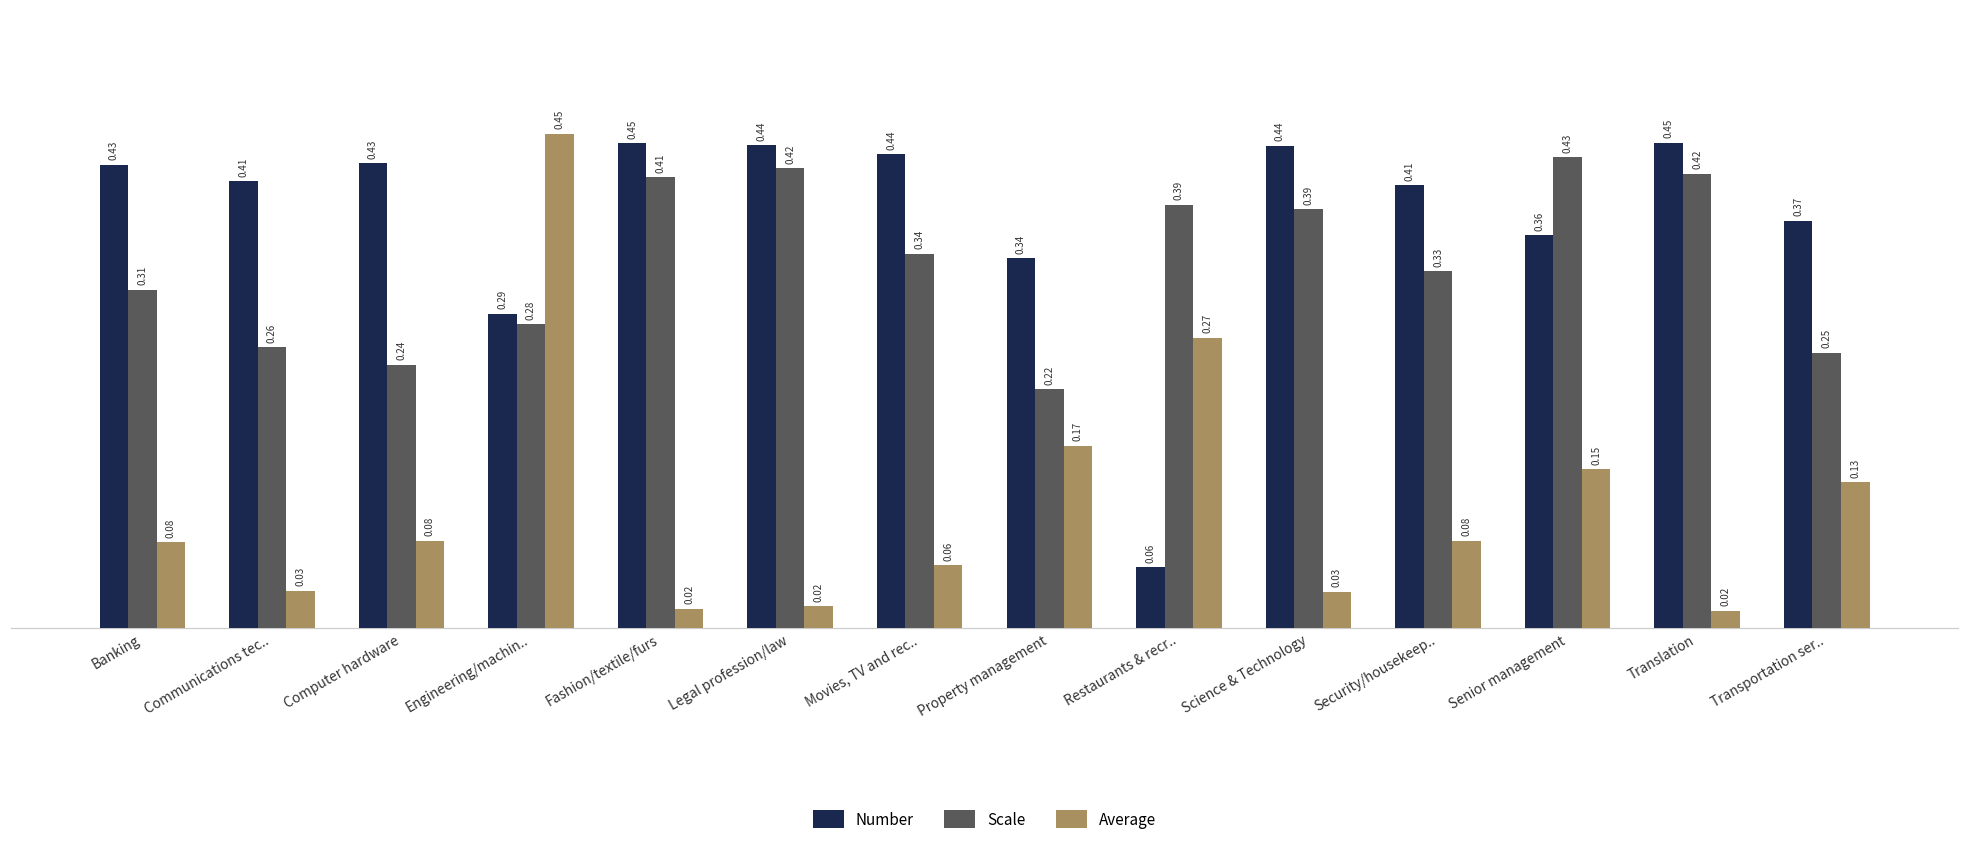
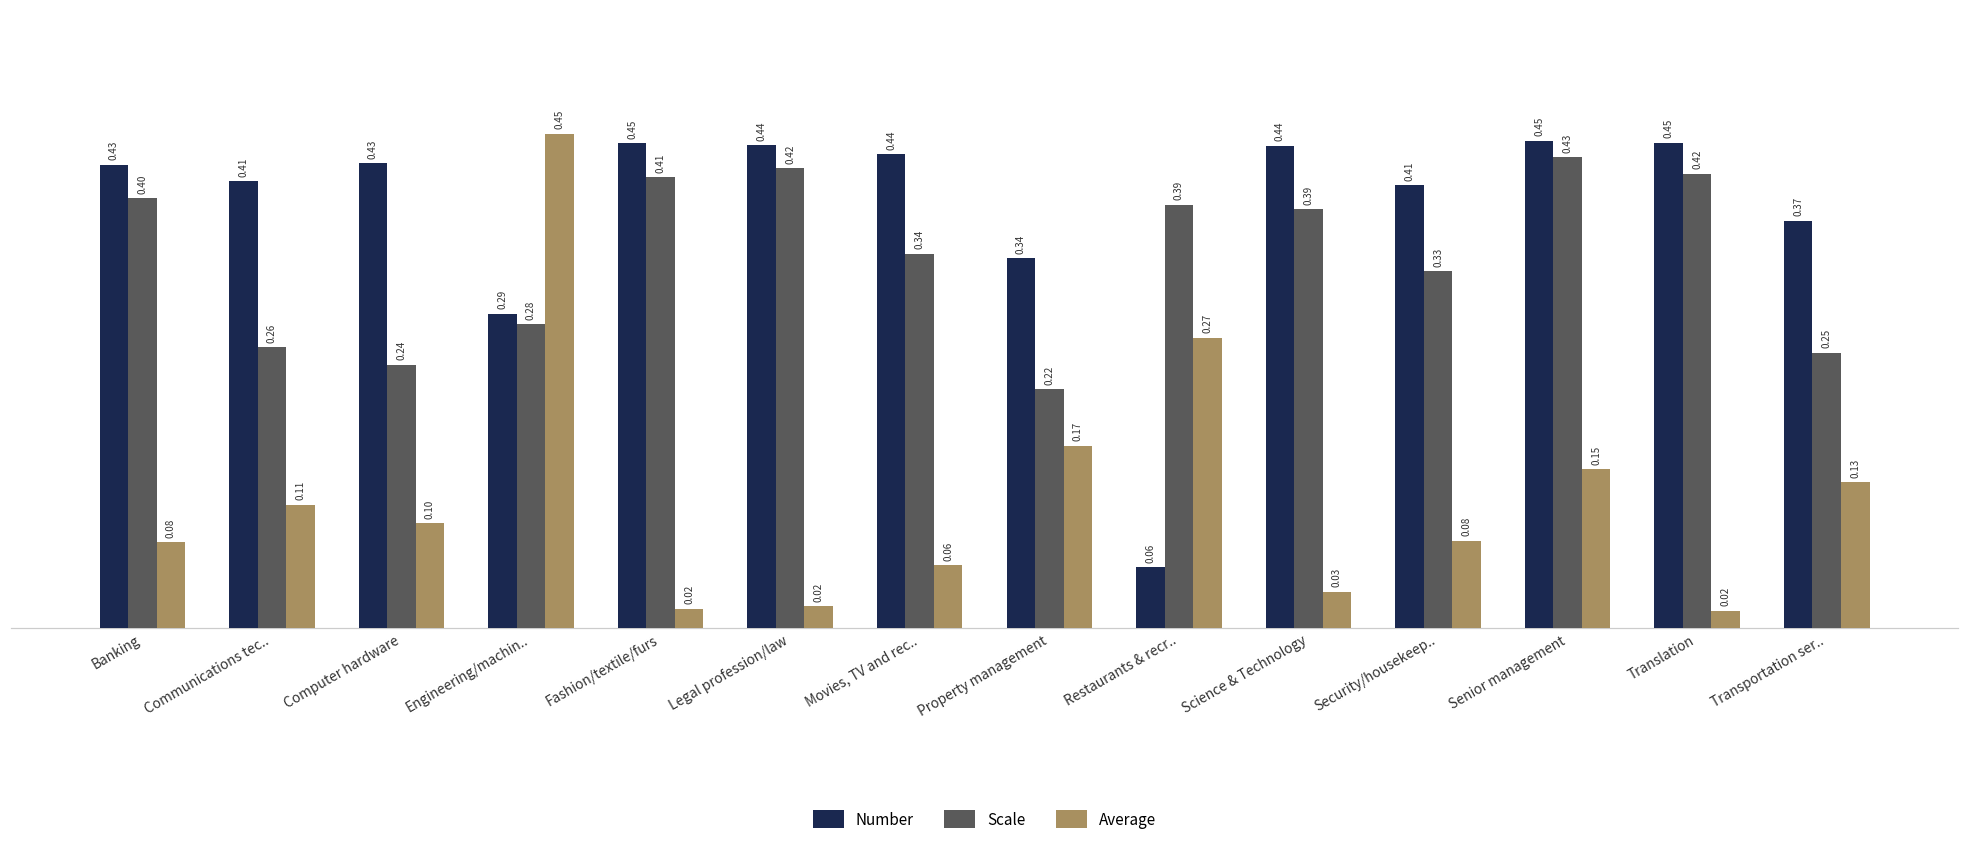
Scale, Banking: 0.31 -> 0.40
Average, Communications tec..: 0.03 -> 0.11
Average, Computer hardware: 0.08 -> 0.10
Number, Senior management: 0.36 -> 0.45
